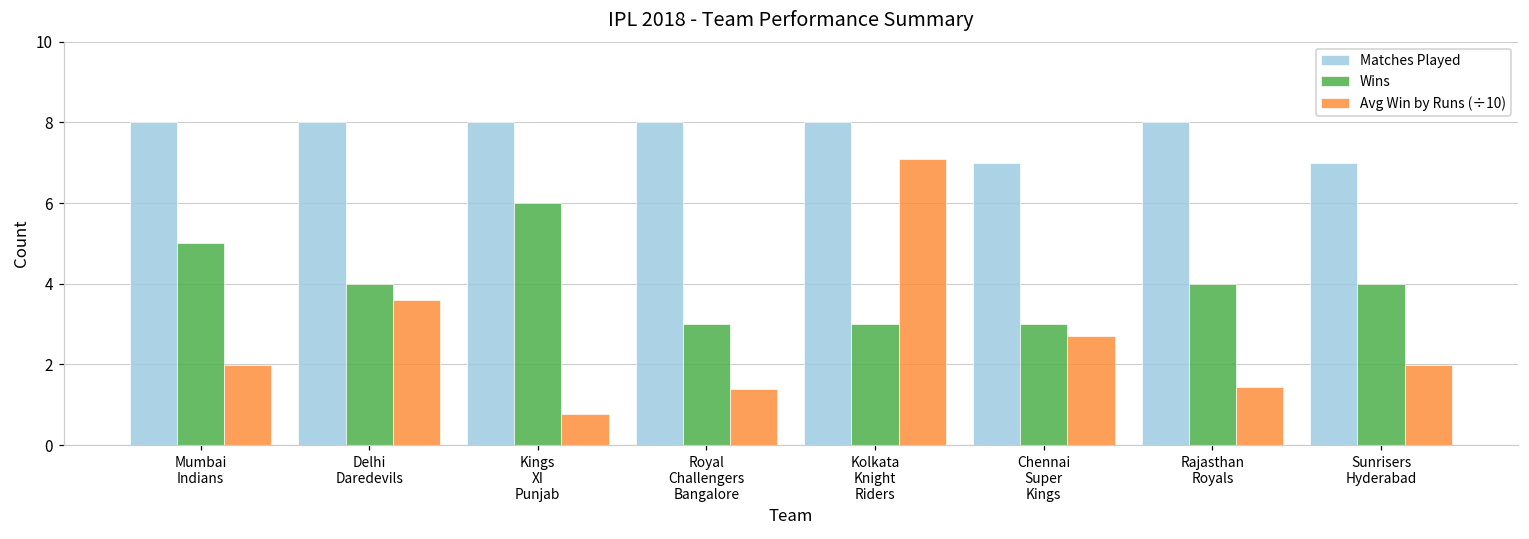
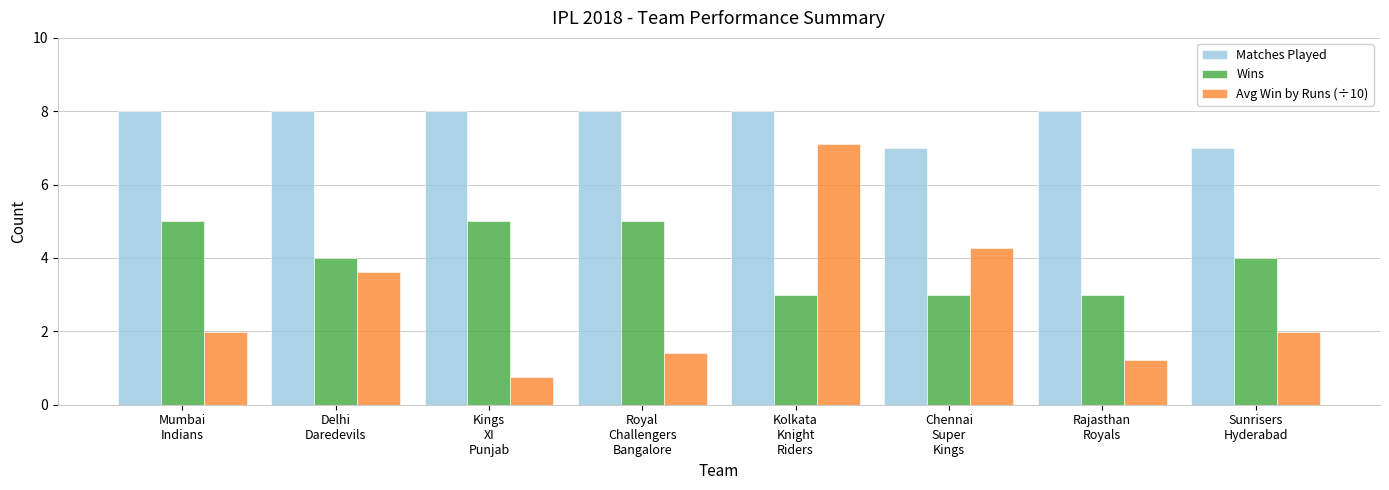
Wins, Kings XI Punjab: 6 -> 5
Wins, Royal Challengers Bangalore: 3 -> 5
Avg Win by Runs (÷10), Chennai Super Kings: 2.7 -> 4.3
Wins, Rajasthan Royals: 4 -> 3
Avg Win by Runs (÷10), Rajasthan Royals: 1.5 -> 1.2
